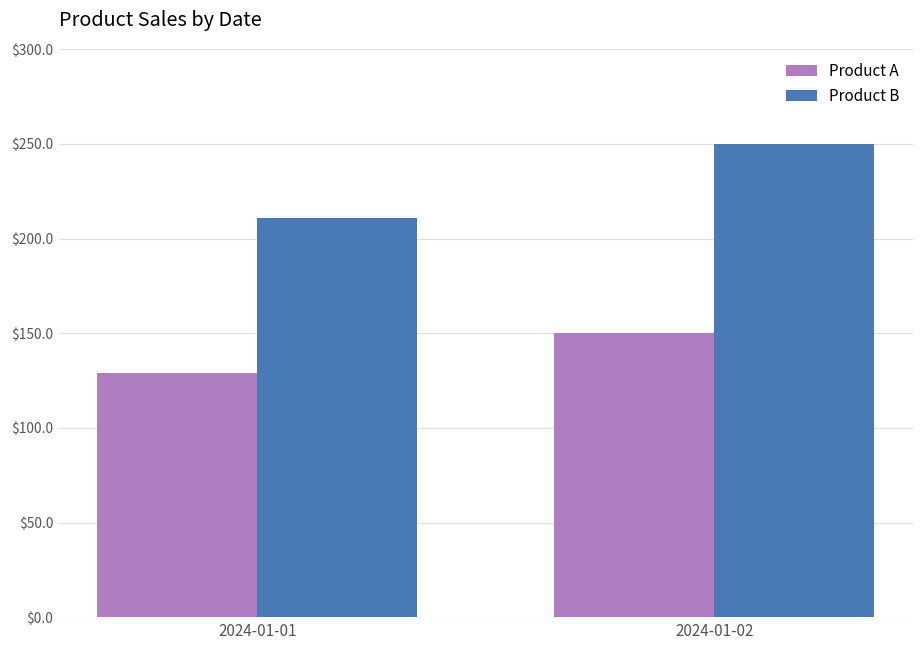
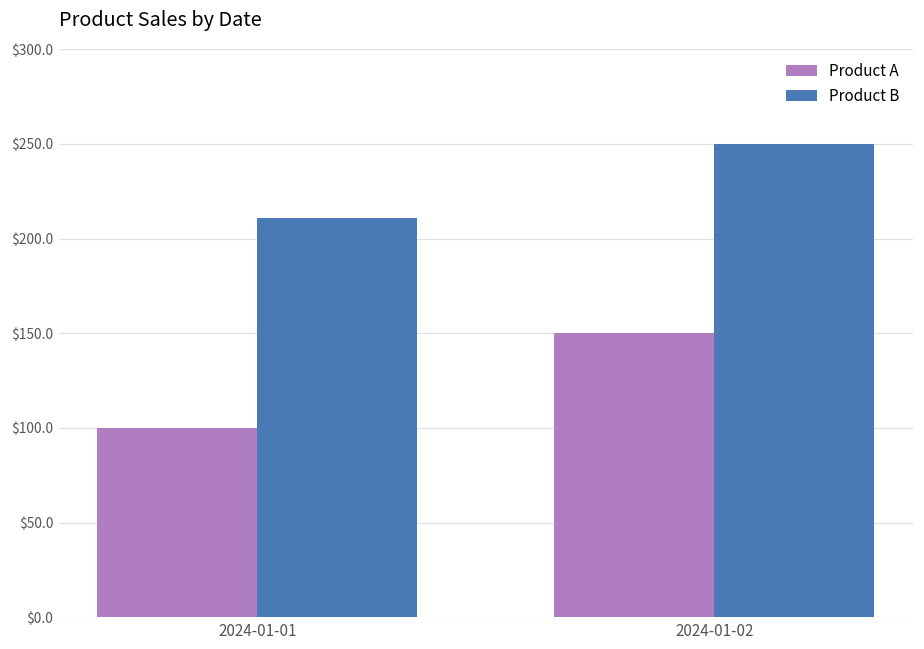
Product A, 2024-01-01: $129 -> $100
